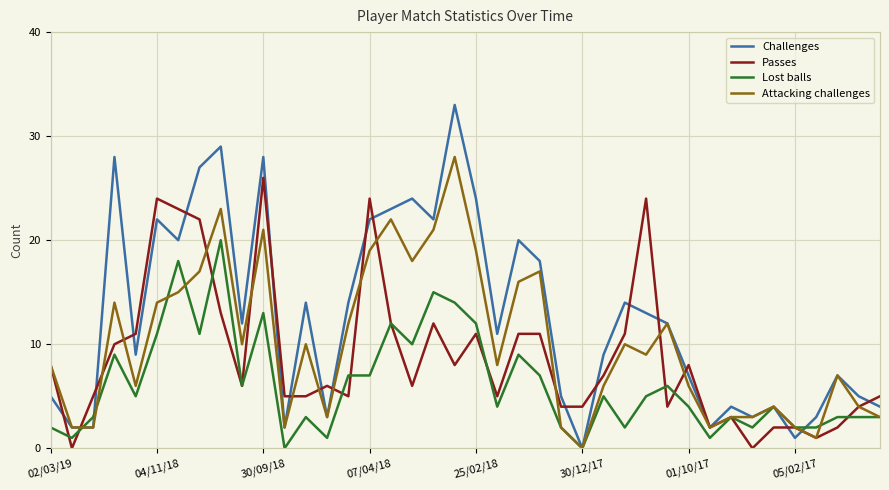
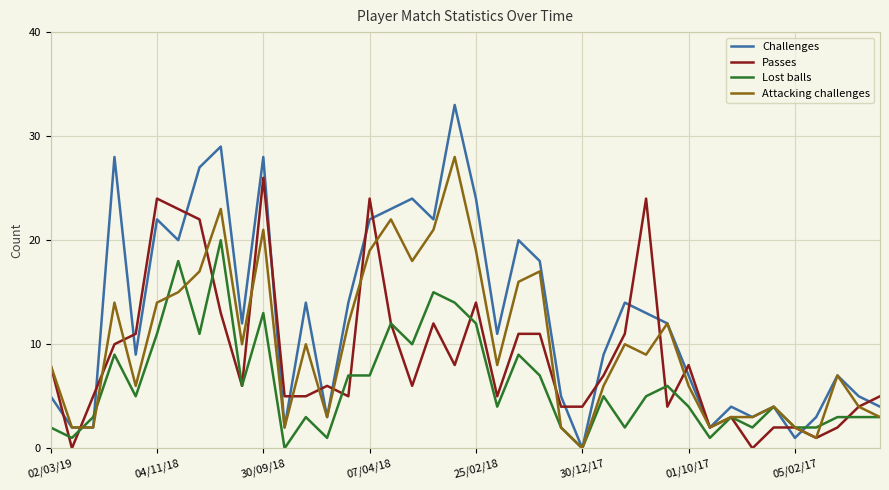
Passes, 25/02/18: 11 -> 14
